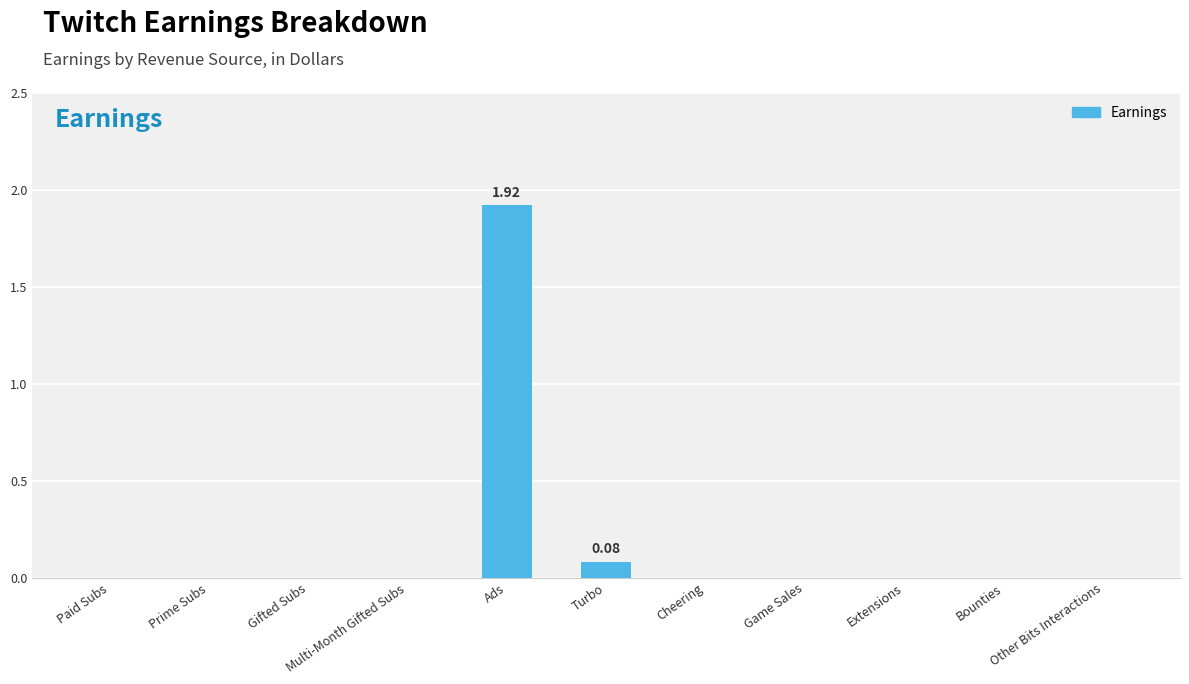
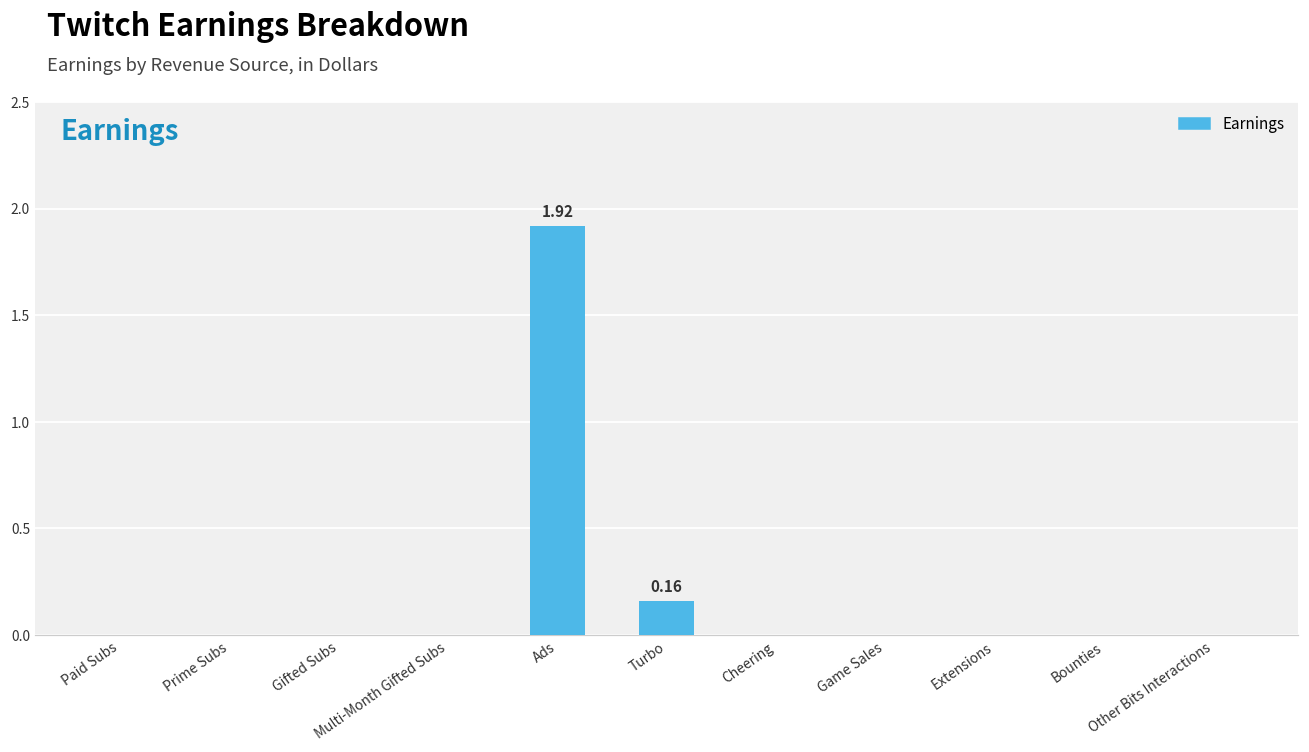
Turbo: 0.08 -> 0.16
